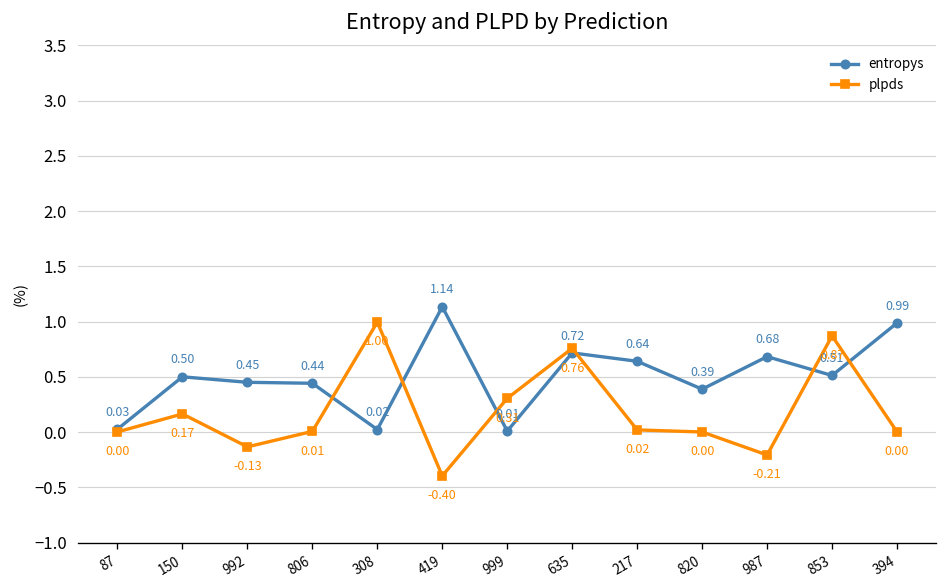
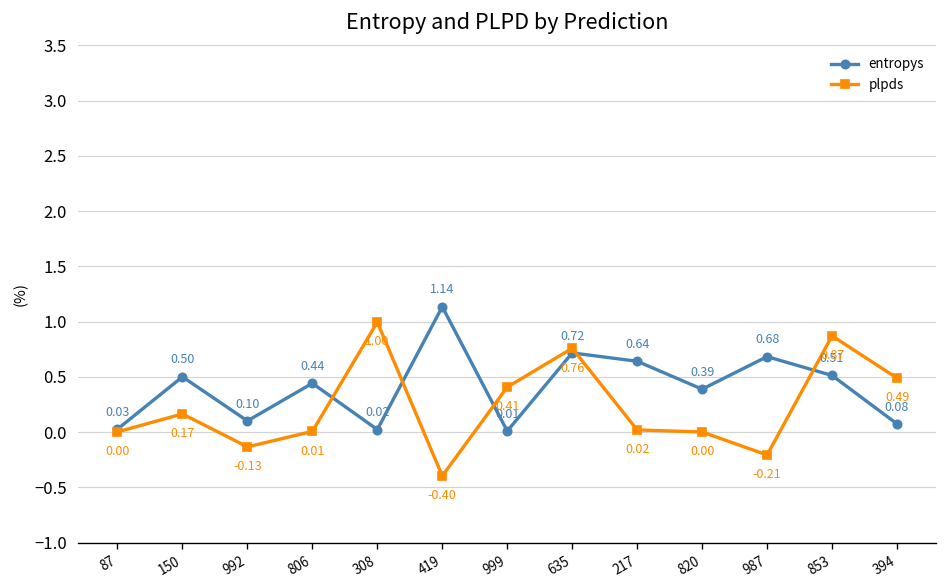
entropys, 992: 0.45 -> 0.10
plpds, 999: 0.31 -> 0.41
entropys, 394: 0.99 -> 0.08
plpds, 394: 0.00 -> 0.49
